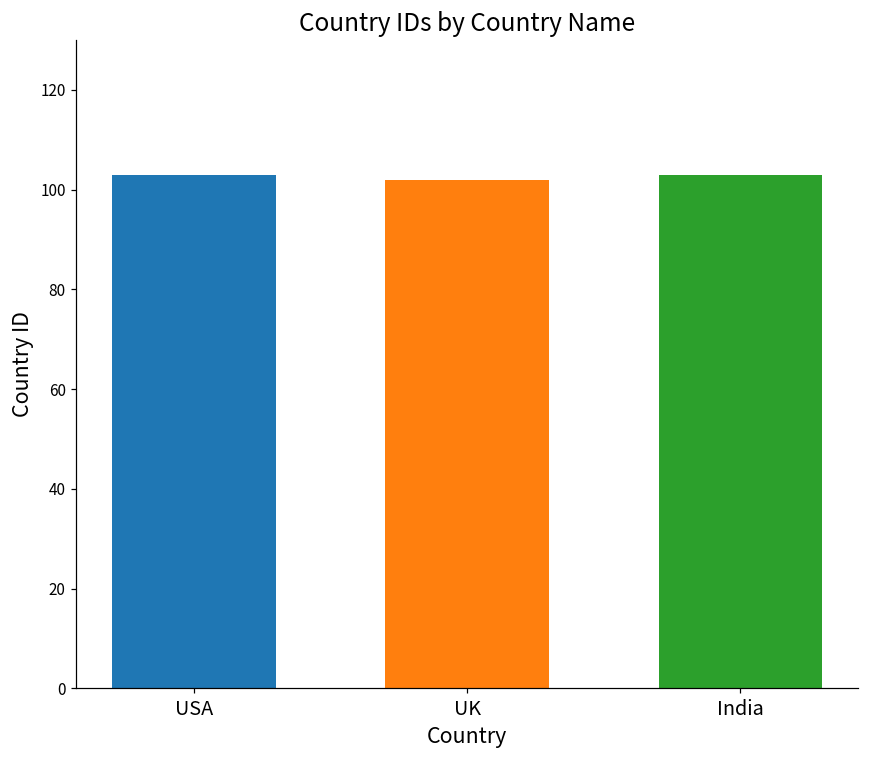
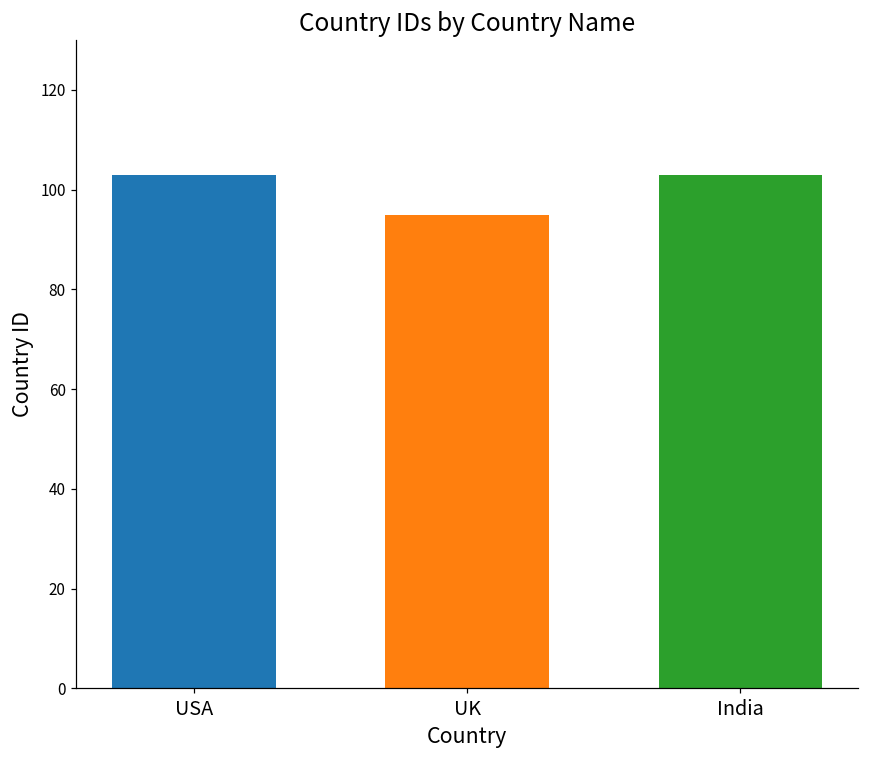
UK: 102 -> 95
